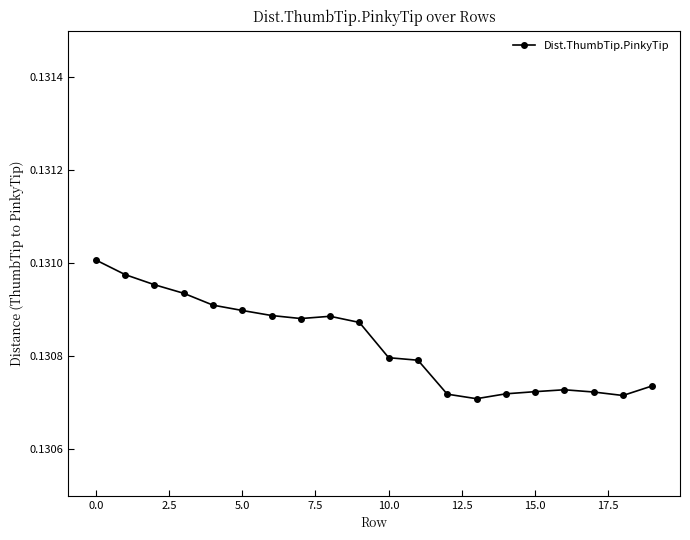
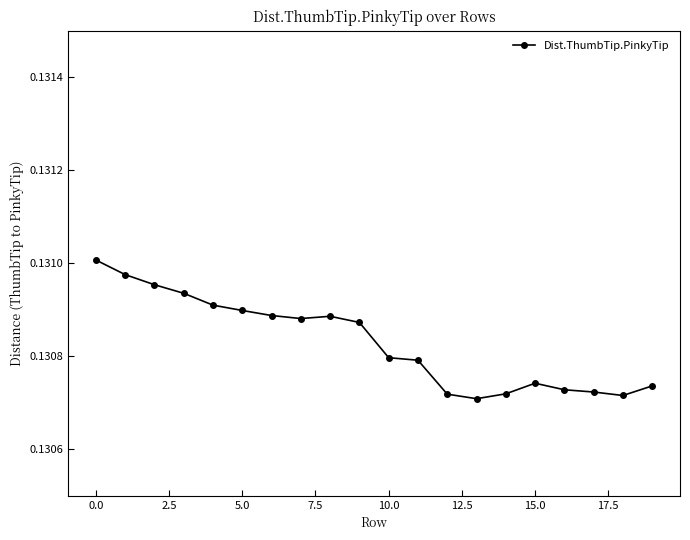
15.0: 0.13072 -> 0.13074
